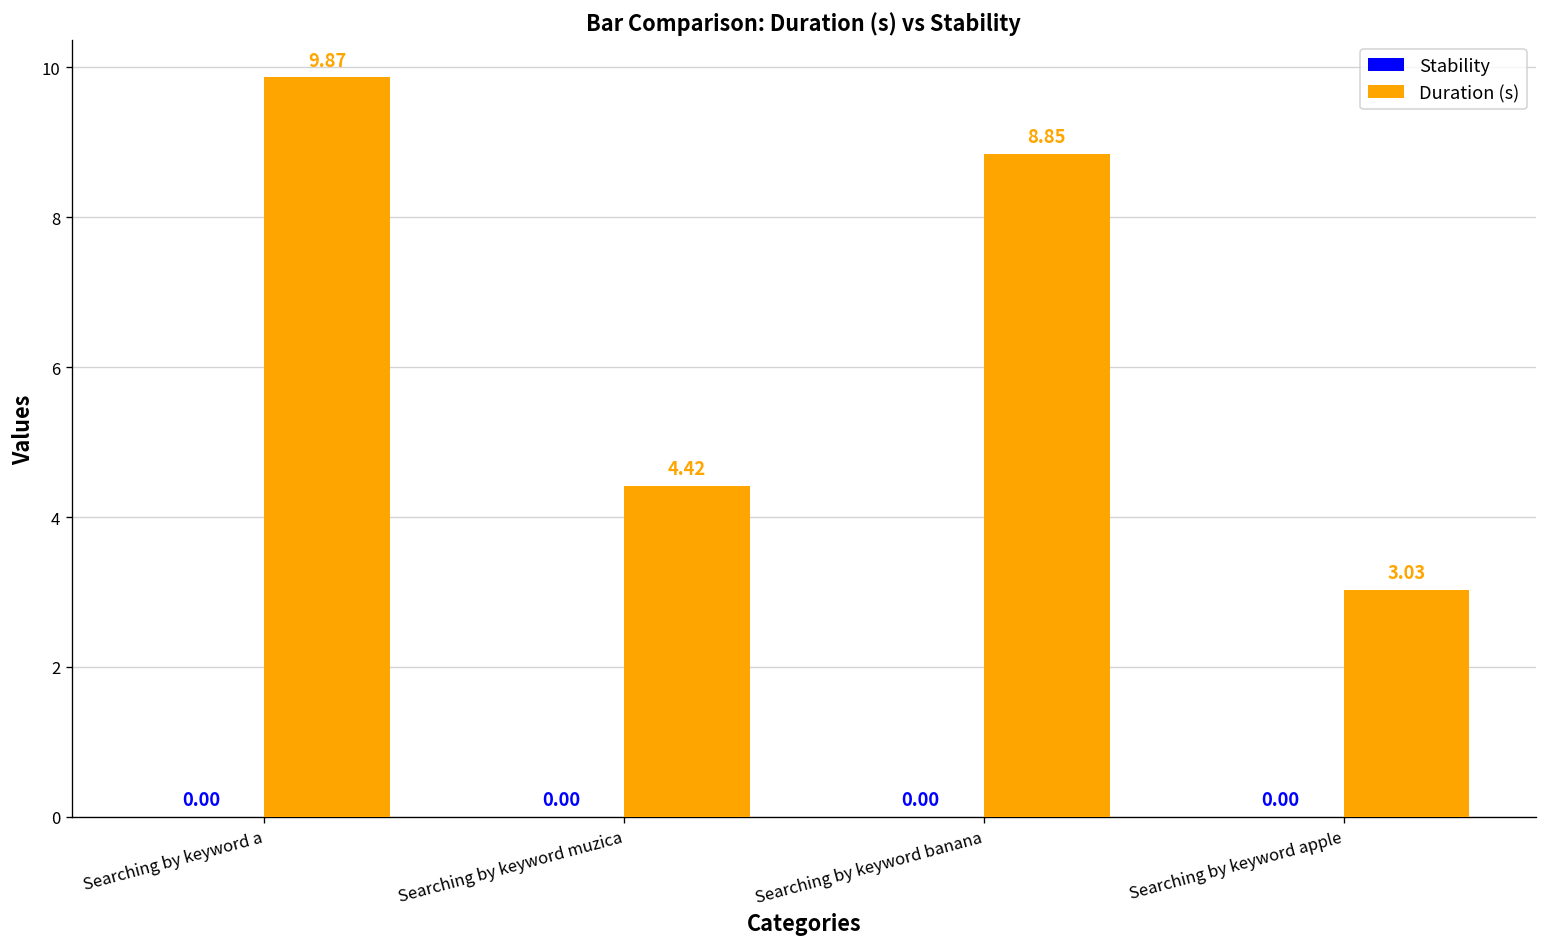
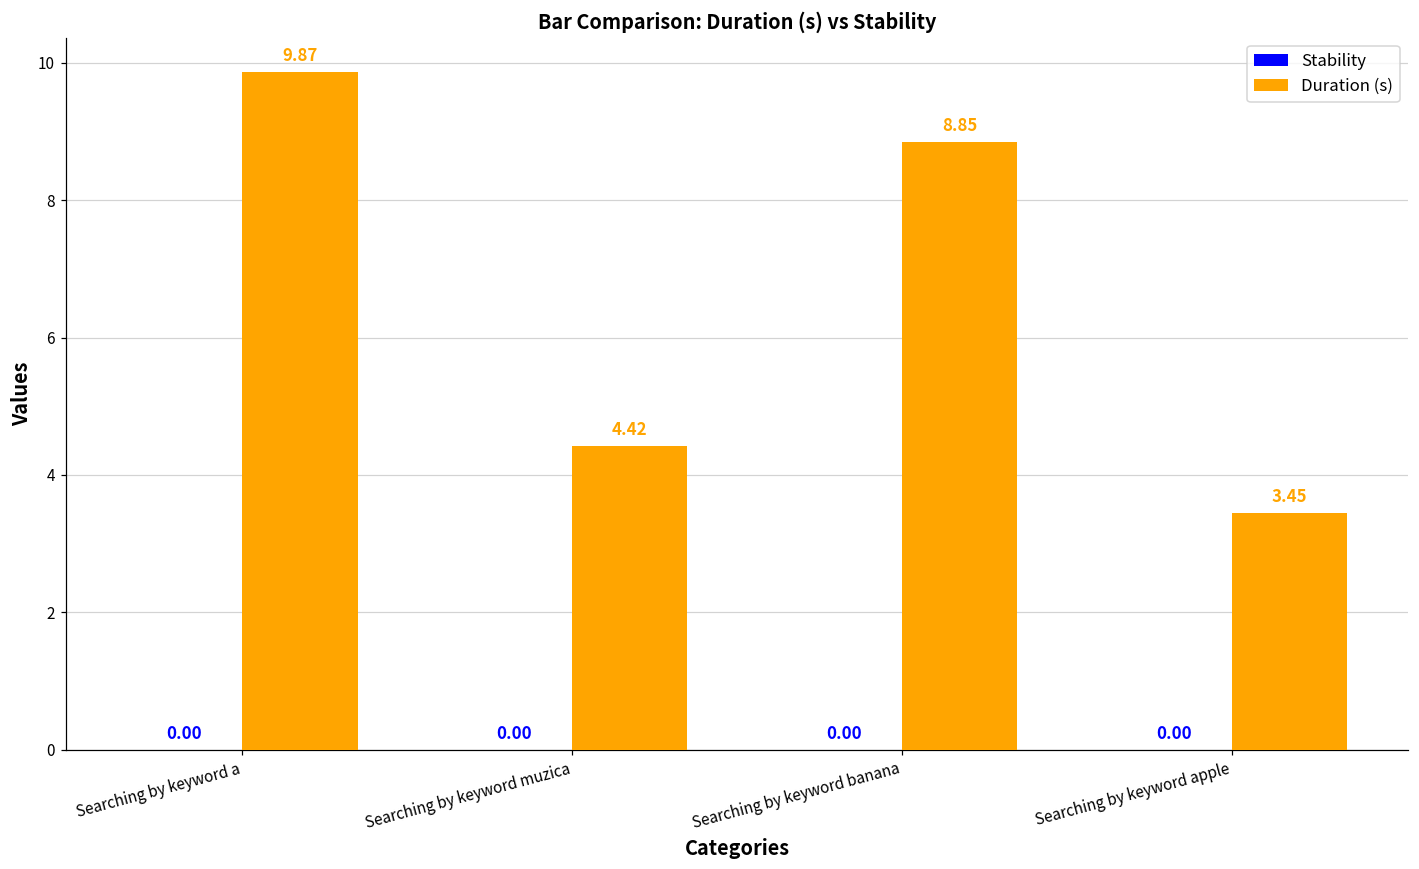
Duration (s), Searching by keyword apple: 3.03 -> 3.45
